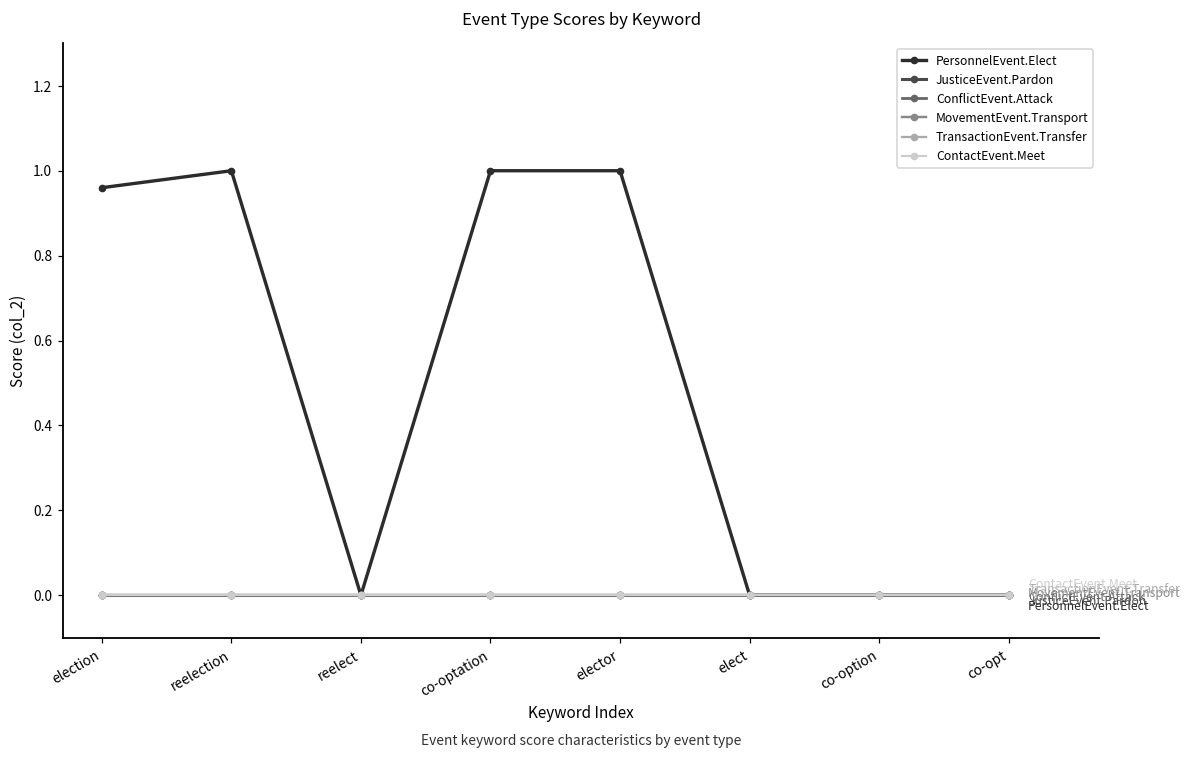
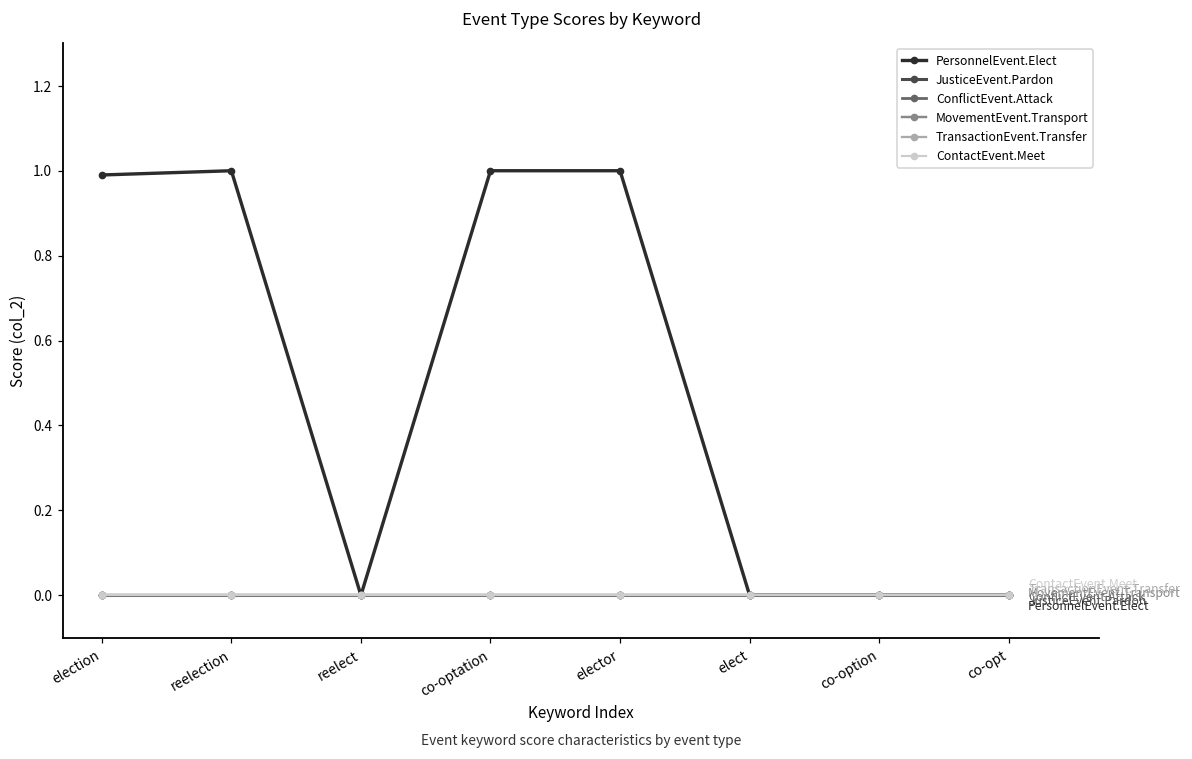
PersonnelEvent.Elect, election: 0.96 -> 0.99
